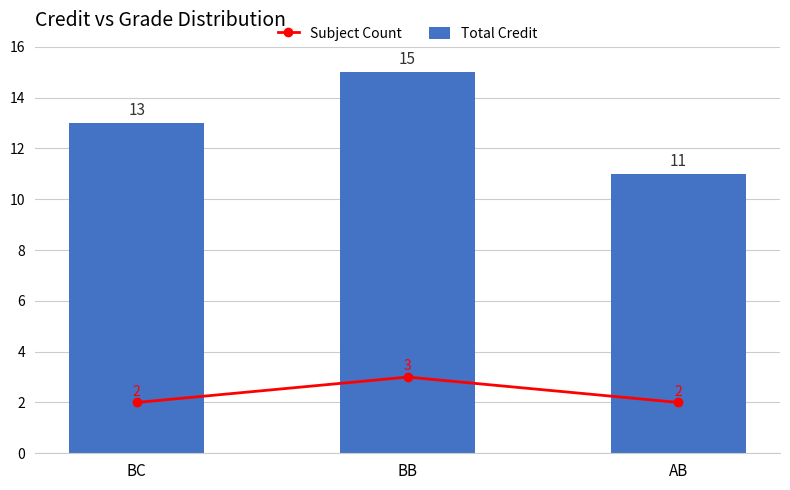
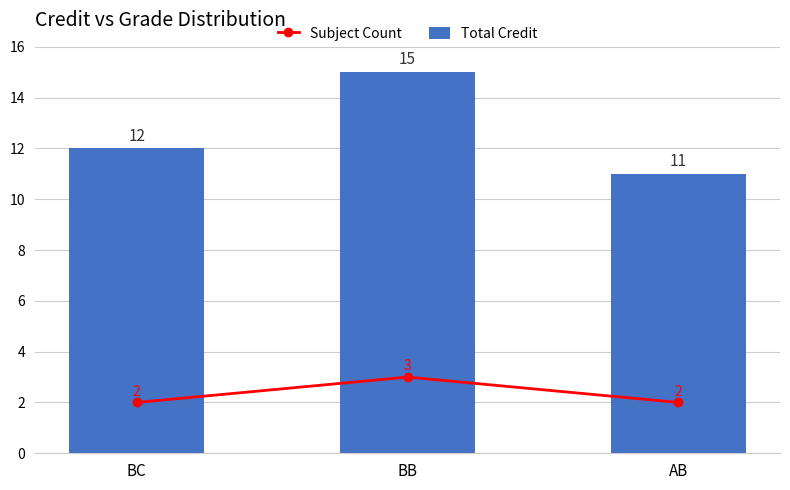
Total Credit, BC: 13 -> 12
